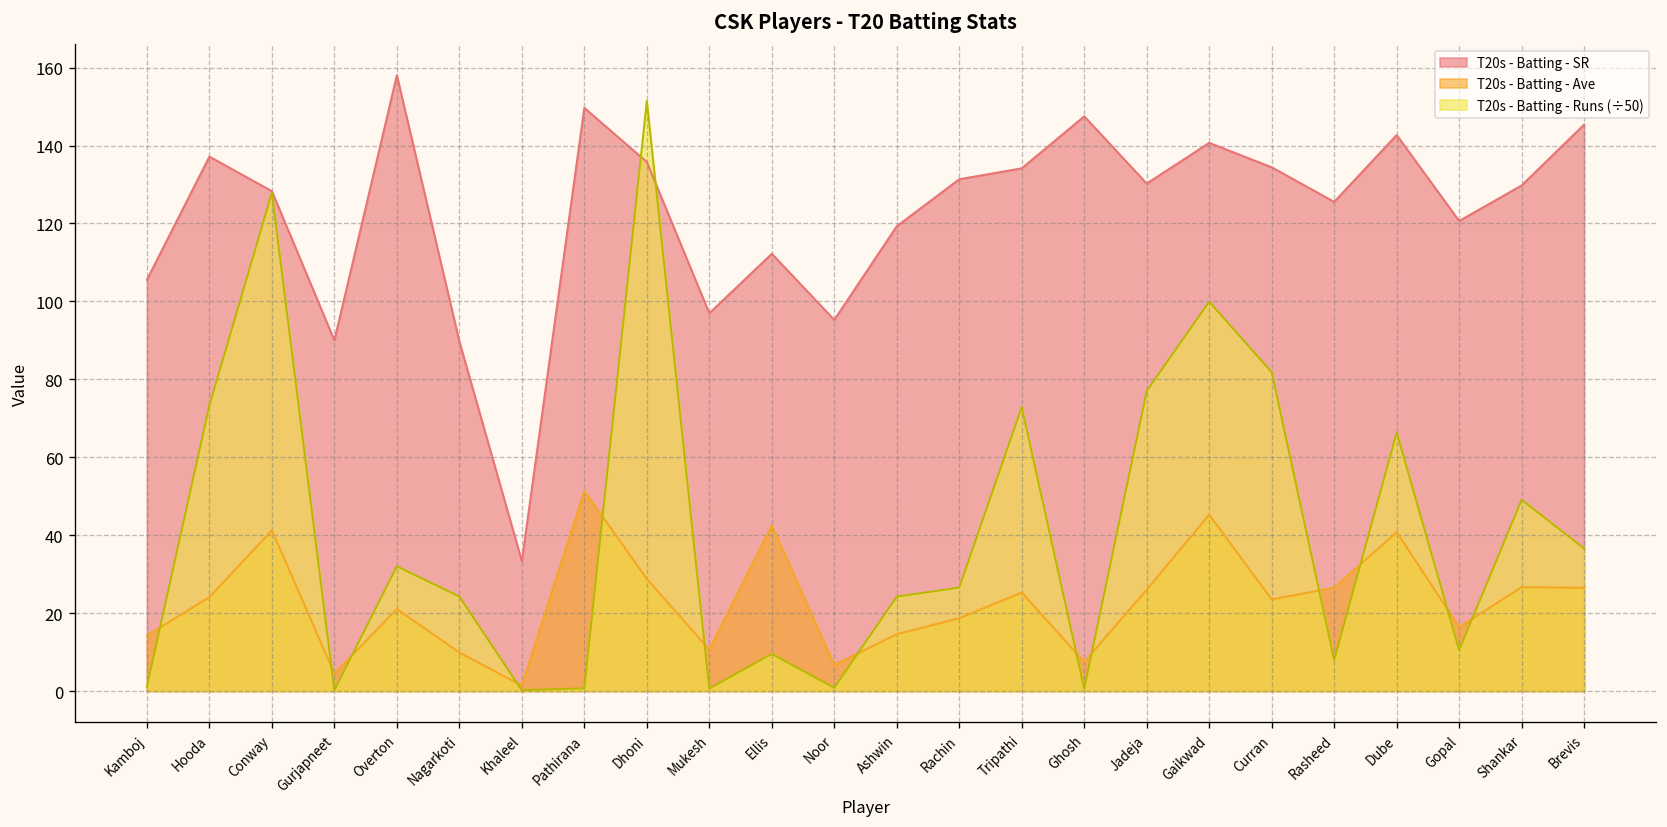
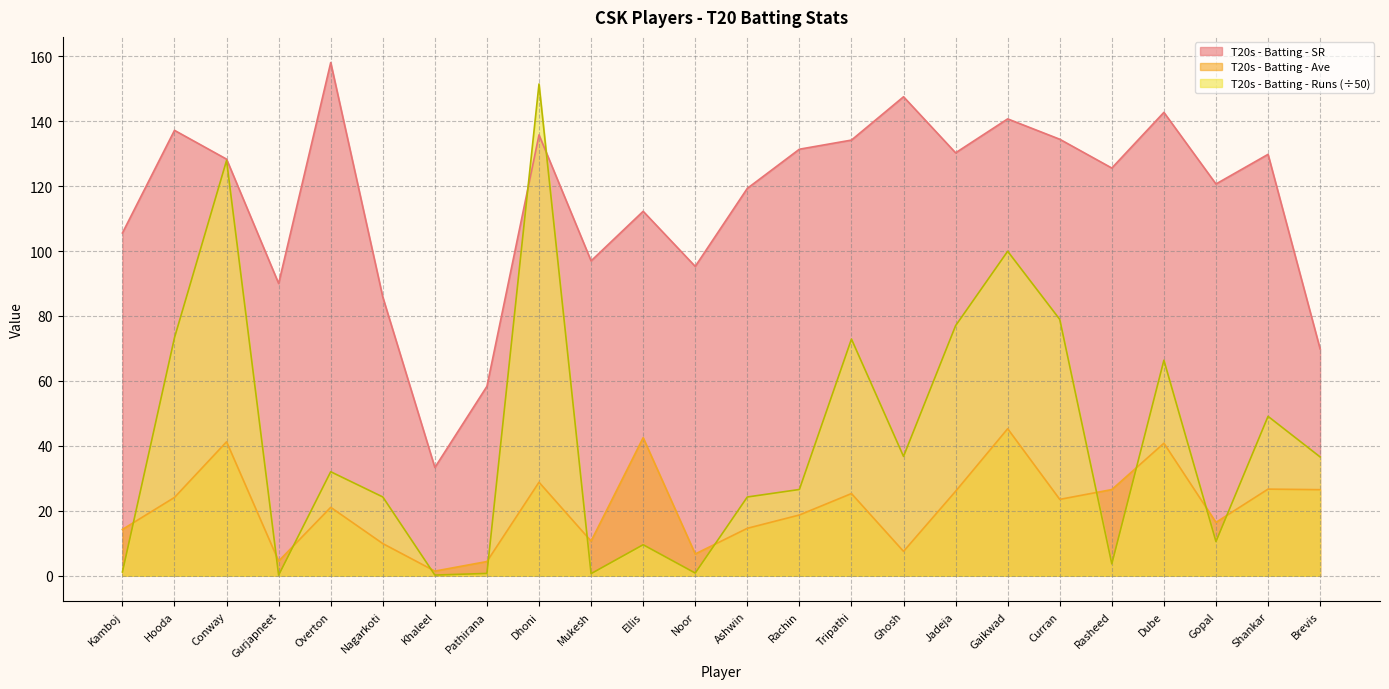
T20s - Batting - SR, Nagarkoti: 90 -> 86
T20s - Batting - SR, Pathirana: 150 -> 58
T20s - Batting - Ave, Pathirana: 51 -> 4
T20s - Batting - Runs (÷50), Ghosh: 1 -> 37
T20s - Batting - Runs (÷50), Curran: 82 -> 79
T20s - Batting - Runs (÷50), Rasheed: 8 -> 4
T20s - Batting - SR, Brevis: 145 -> 70
